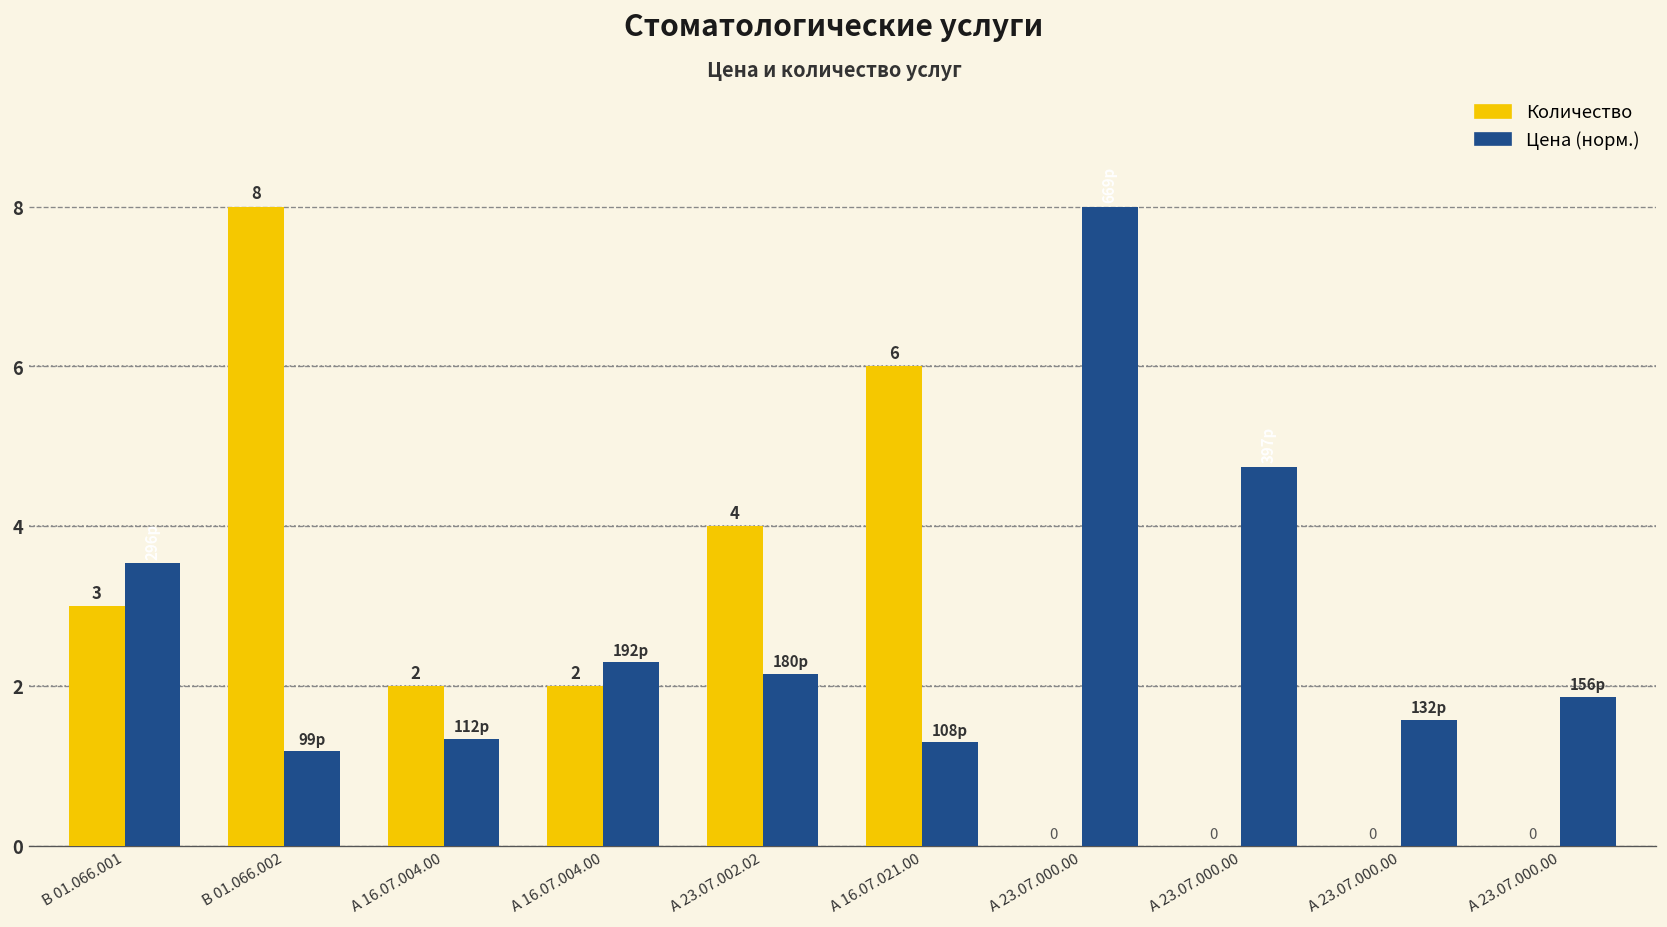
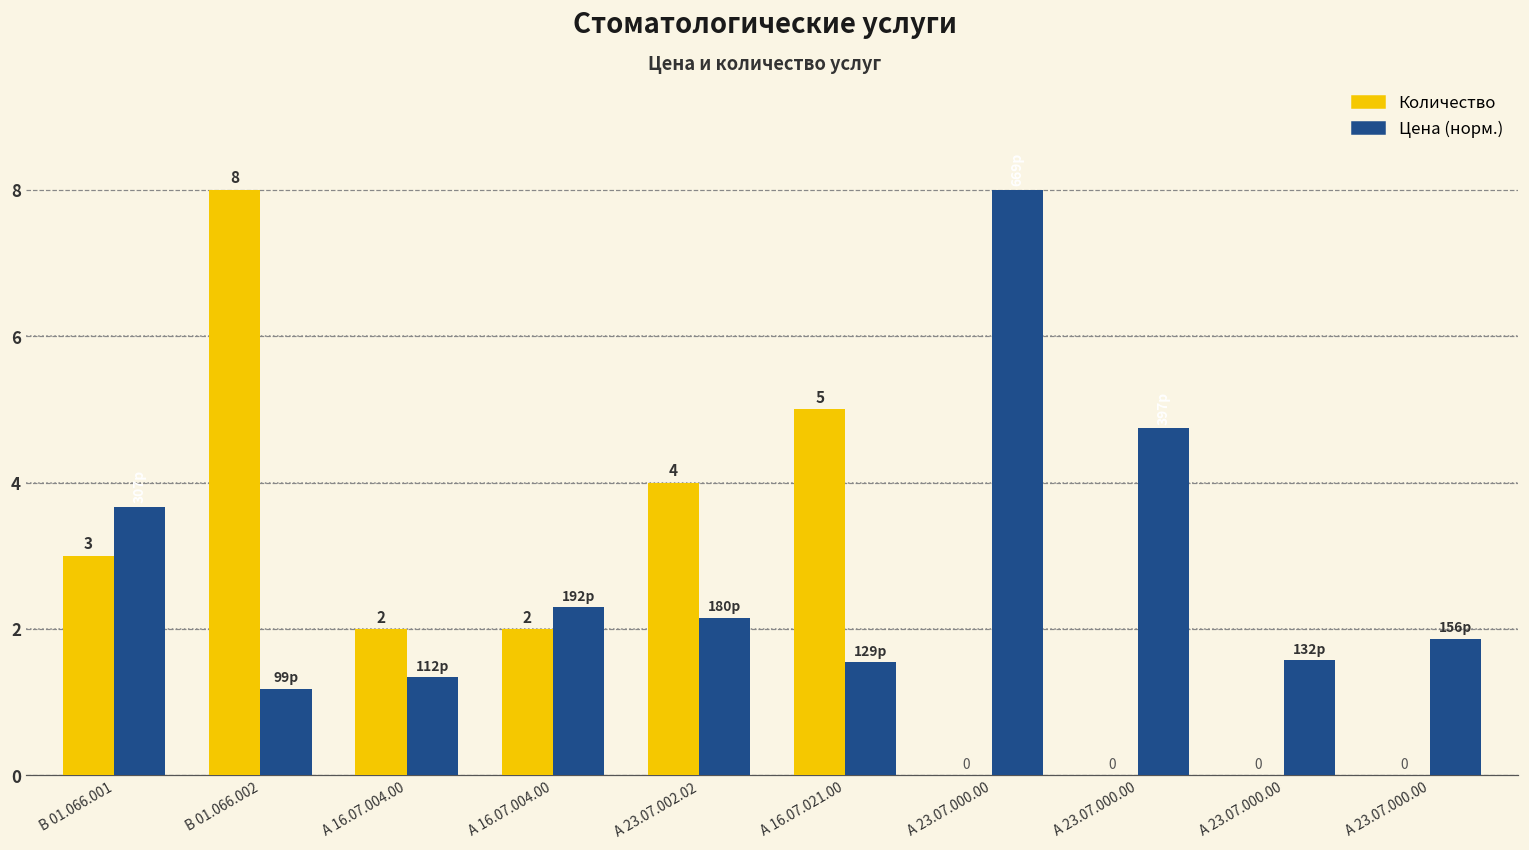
Цена (норм.), В 01.066.001: 3.5 -> 3.7
Количество, А 16.07.021.00: 6 -> 5
Цена (норм.), А 16.07.021.00: 108р -> 129р
